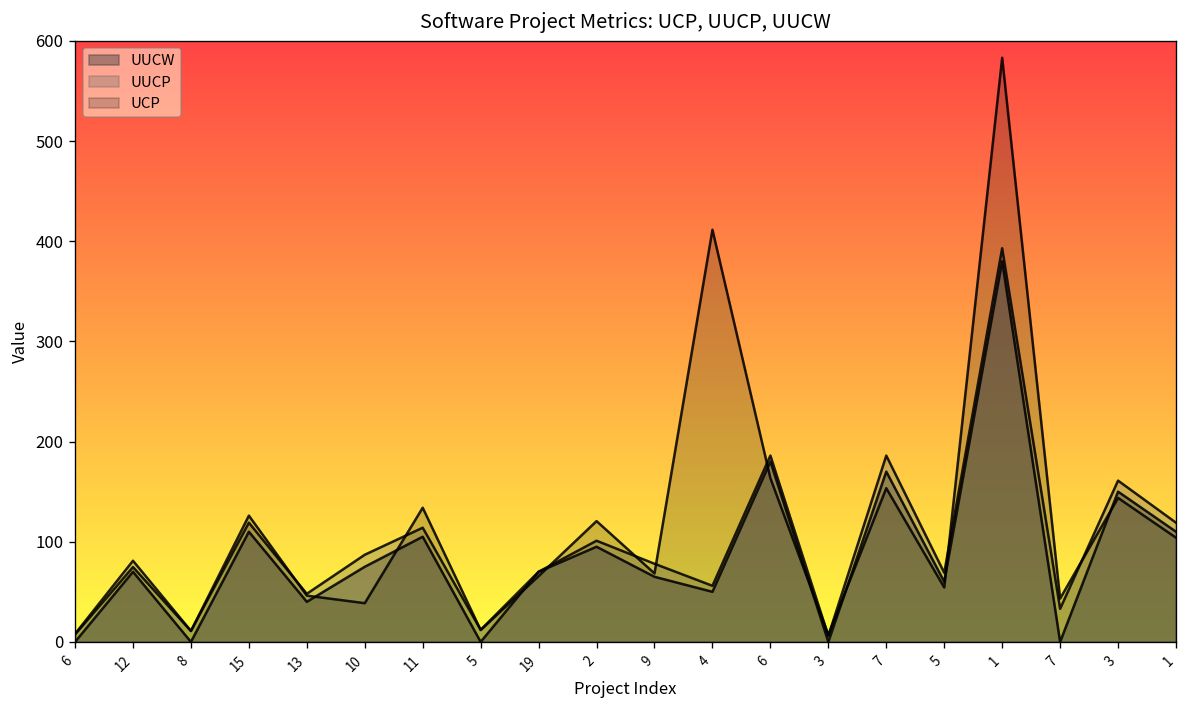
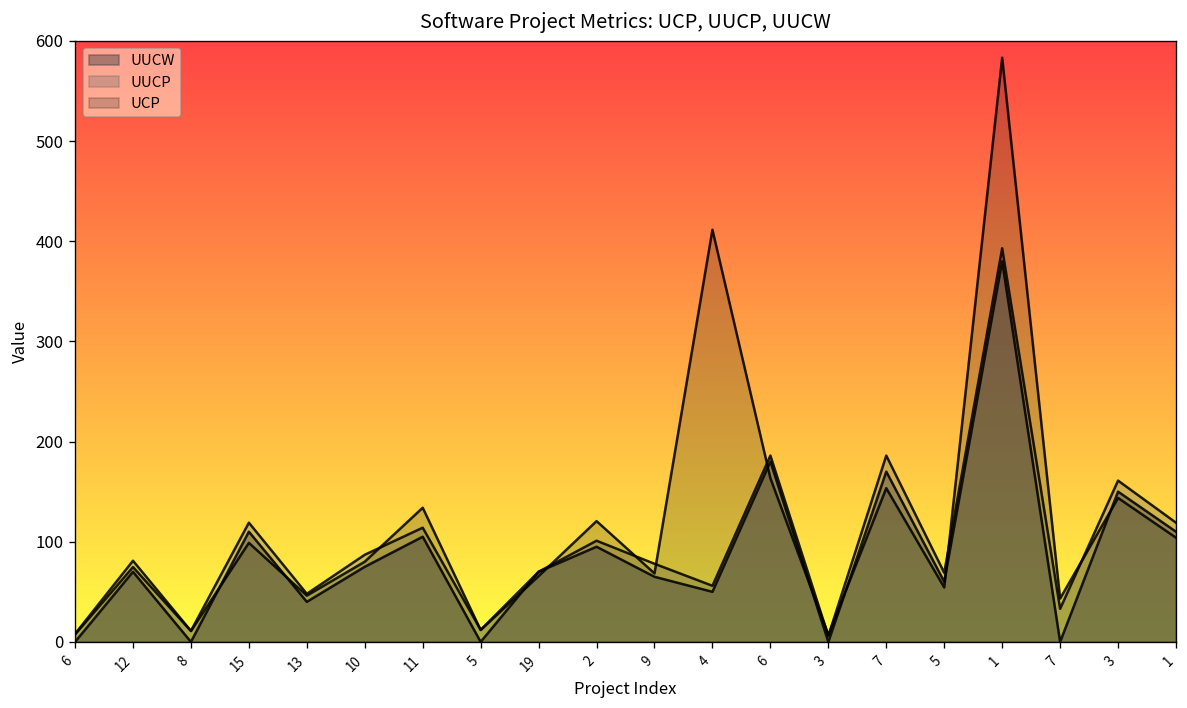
UCP, 15: 130 -> 100
UCP, 10: 40 -> 80
